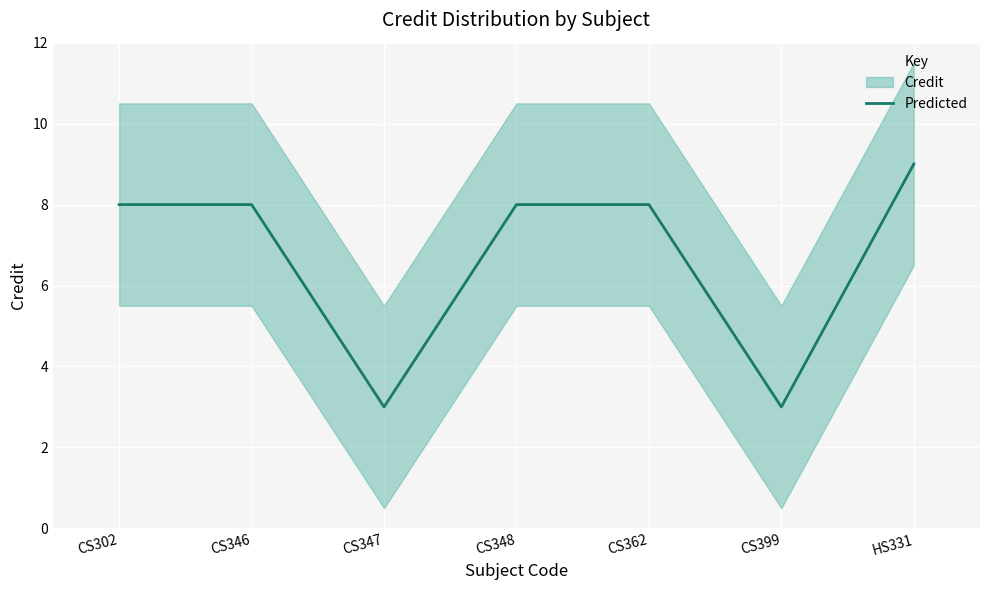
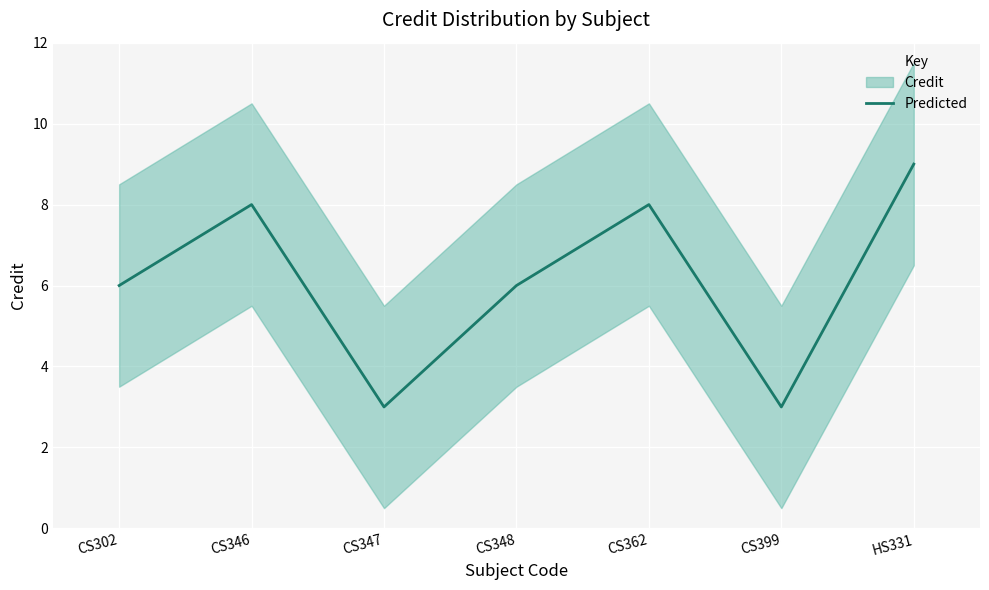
Predicted, CS302: 8 -> 6
Predicted, CS348: 8 -> 6
